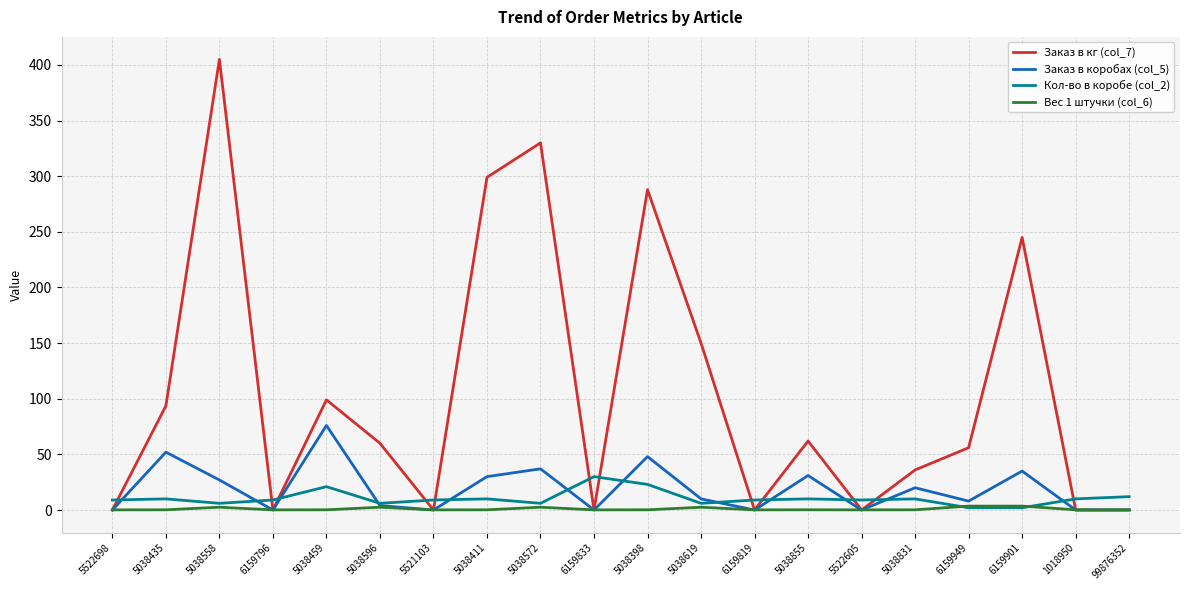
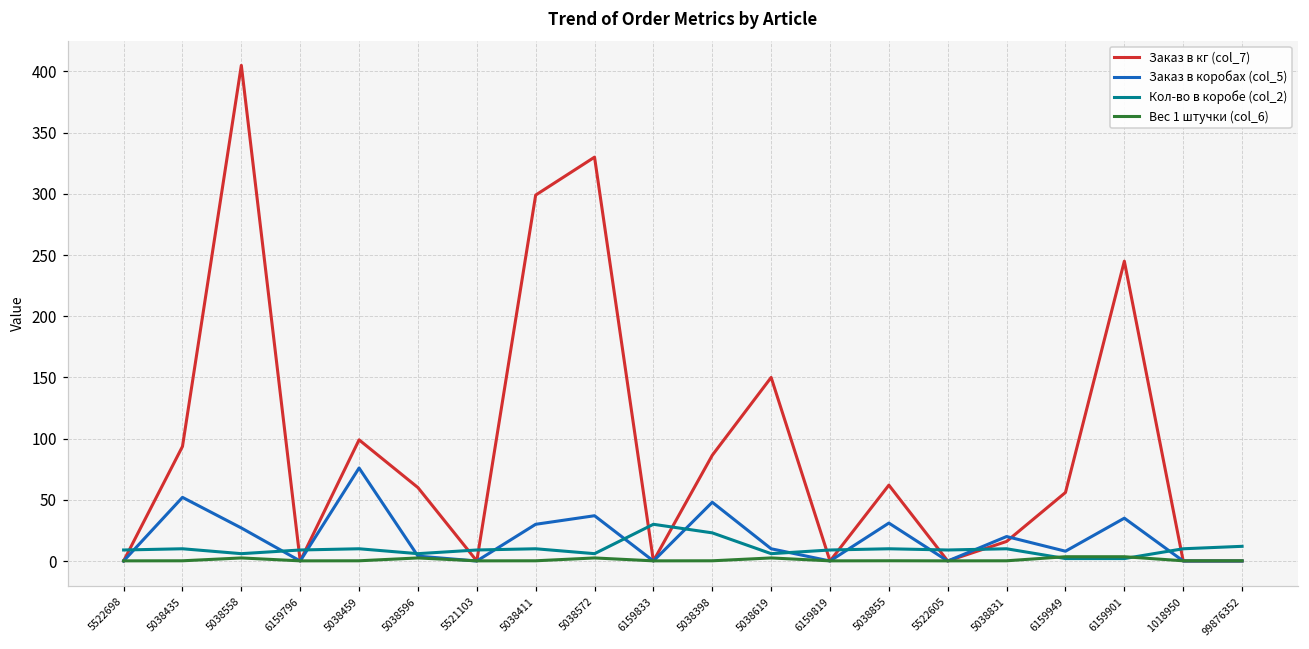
Кол-во в коробе (col_2), 5038459: 21 -> 10
Заказ в кг (col_7), 5038398: 288 -> 86
Заказ в кг (col_7), 5038831: 36 -> 16
